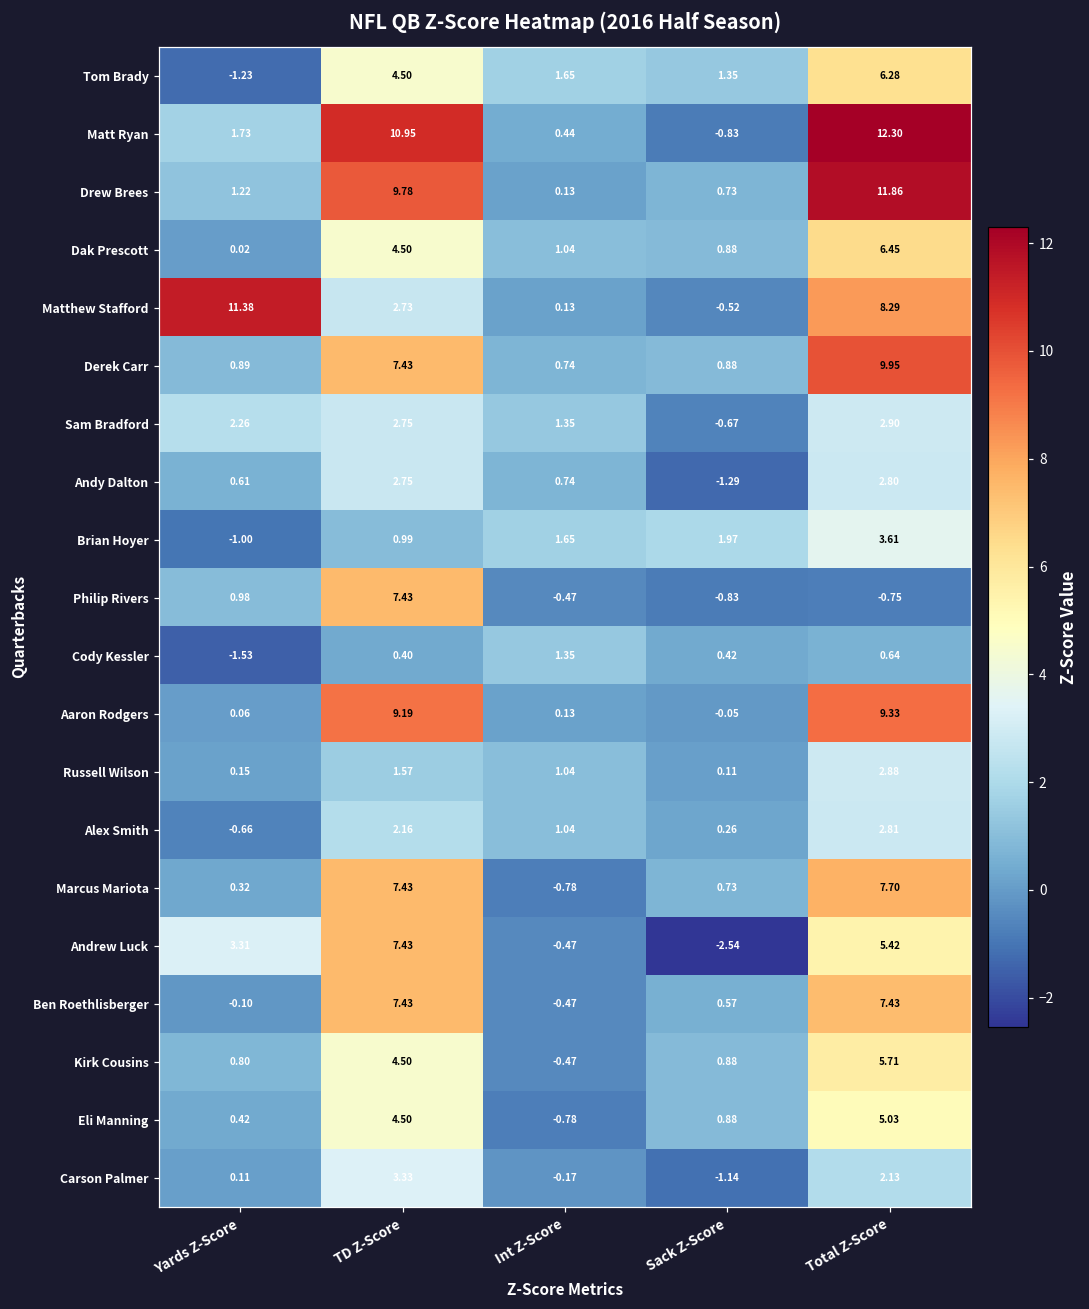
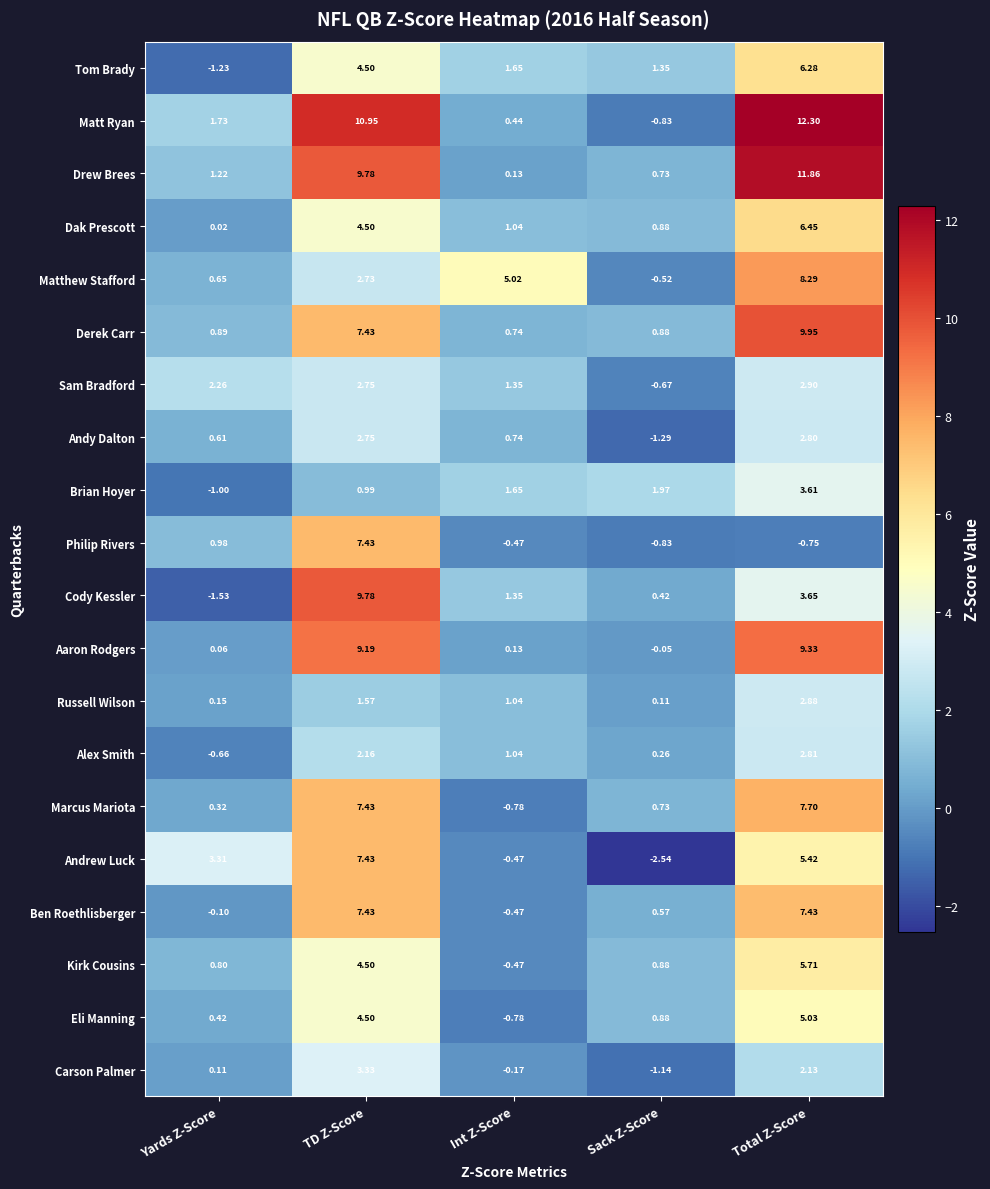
Matthew Stafford, Yards Z-Score: 11.38 -> 0.65
Matthew Stafford, Int Z-Score: 0.13 -> 5.02
Cody Kessler, TD Z-Score: 0.40 -> 9.78
Cody Kessler, Total Z-Score: 0.64 -> 3.65
